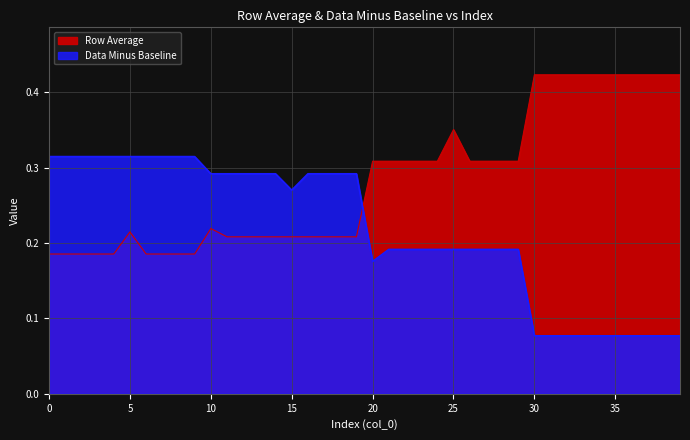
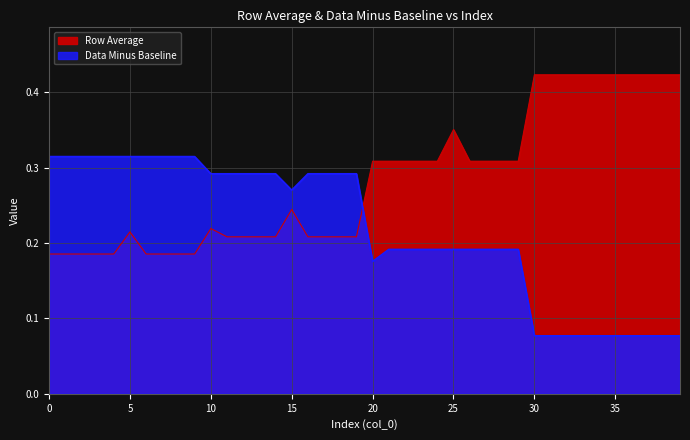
Row Average, 15: 0.21 -> 0.24
